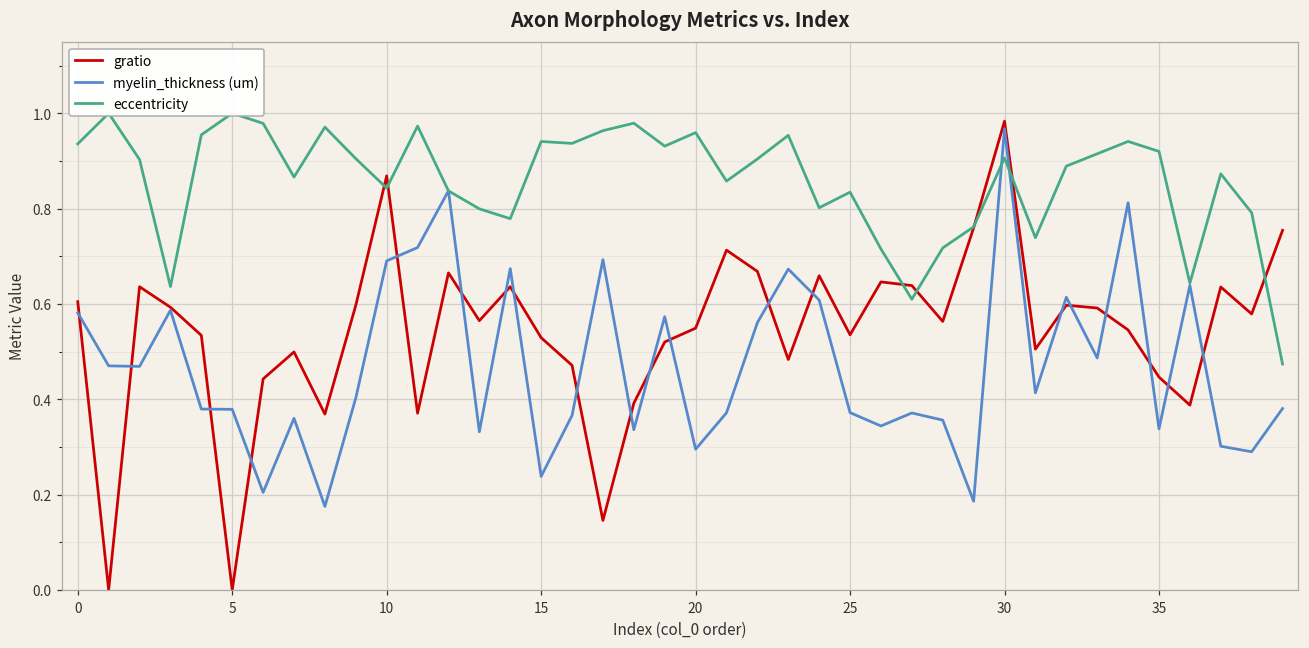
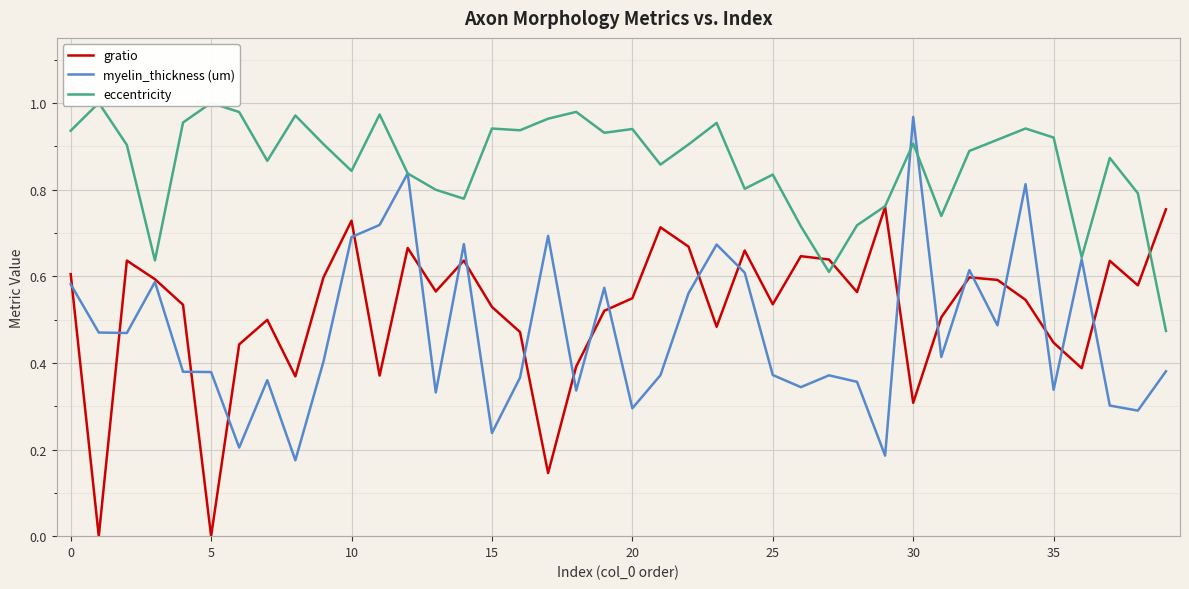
gratio, 10: 0.87 -> 0.73
eccentricity, 20: 0.96 -> 0.94
gratio, 30: 0.98 -> 0.31
